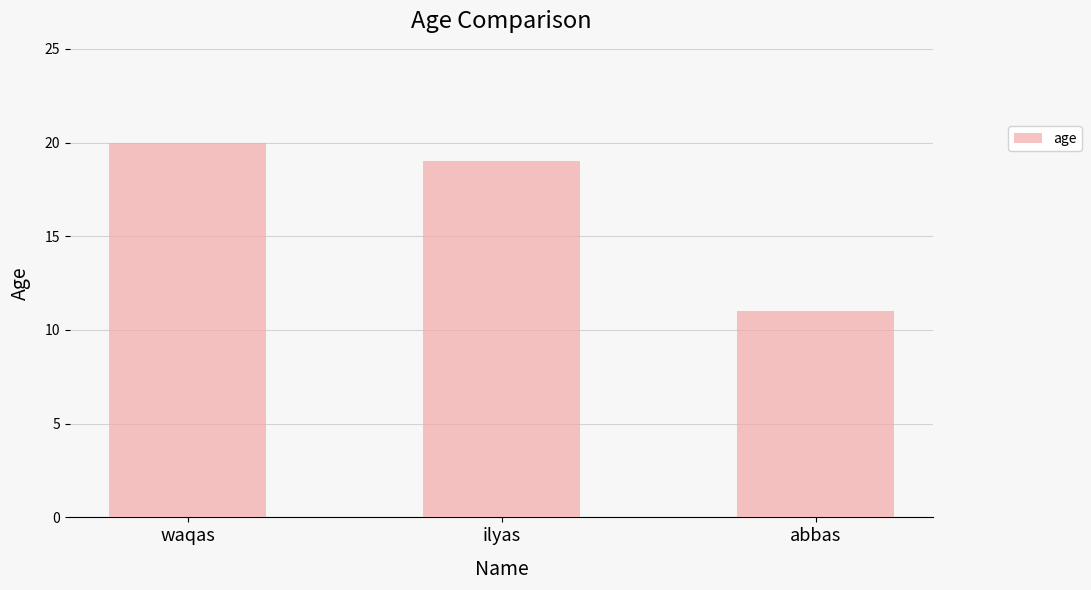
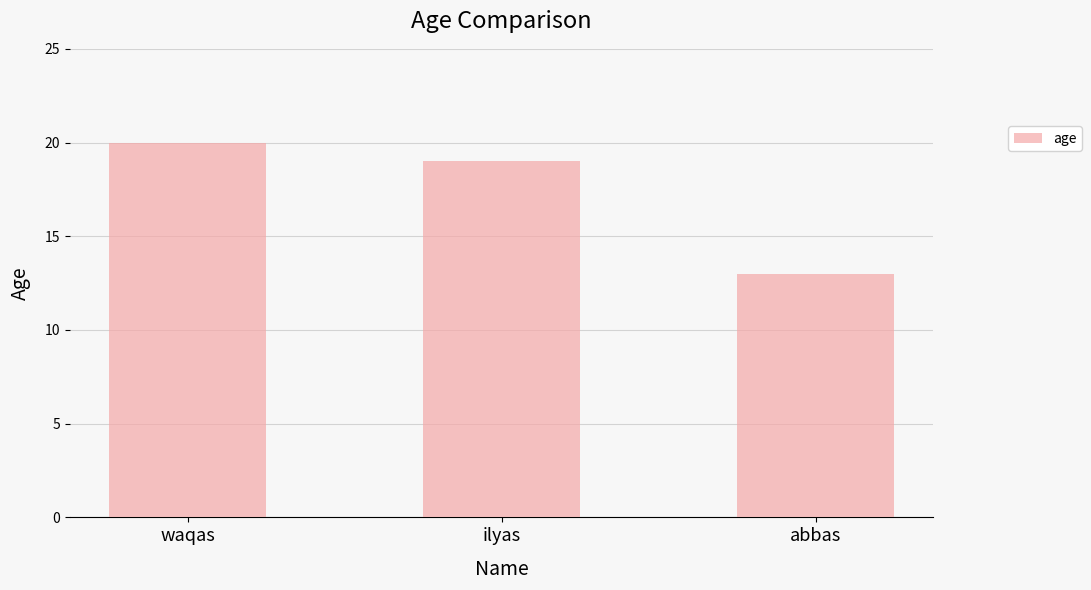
abbas: 11 -> 13
